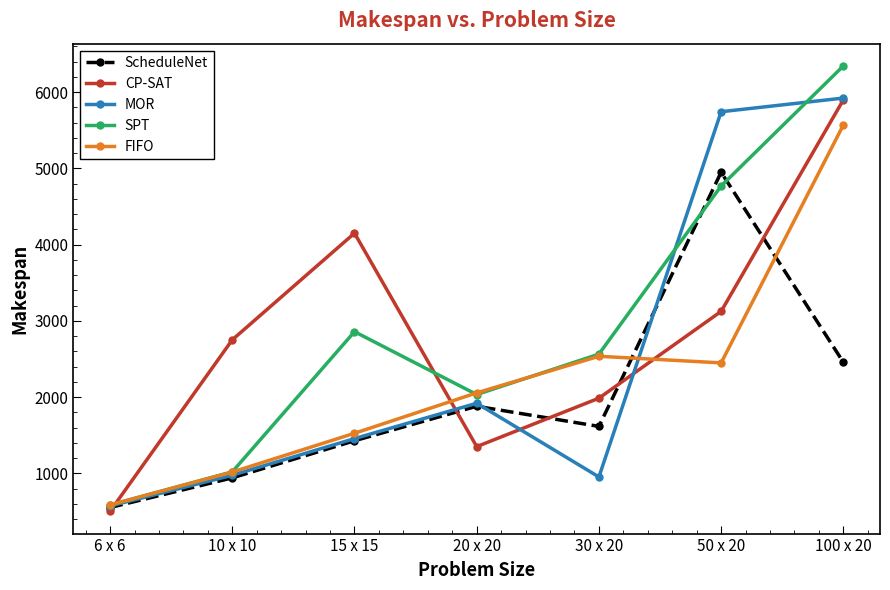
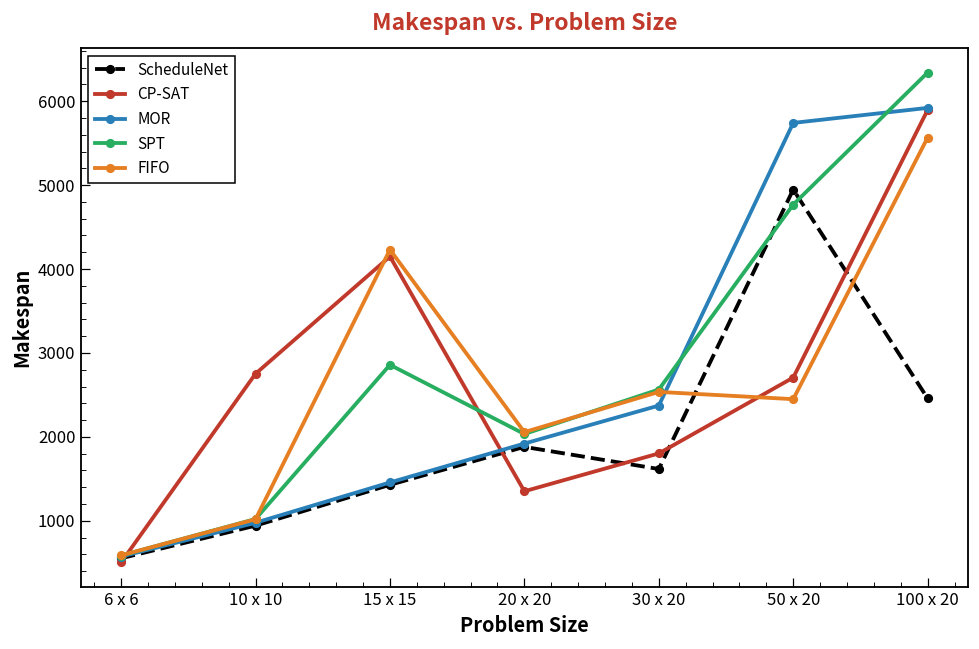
FIFO, 15 x 15: 1500 -> 4200
CP-SAT, 30 x 20: 2000 -> 1800
MOR, 30 x 20: 1000 -> 2400
CP-SAT, 50 x 20: 3100 -> 2700
